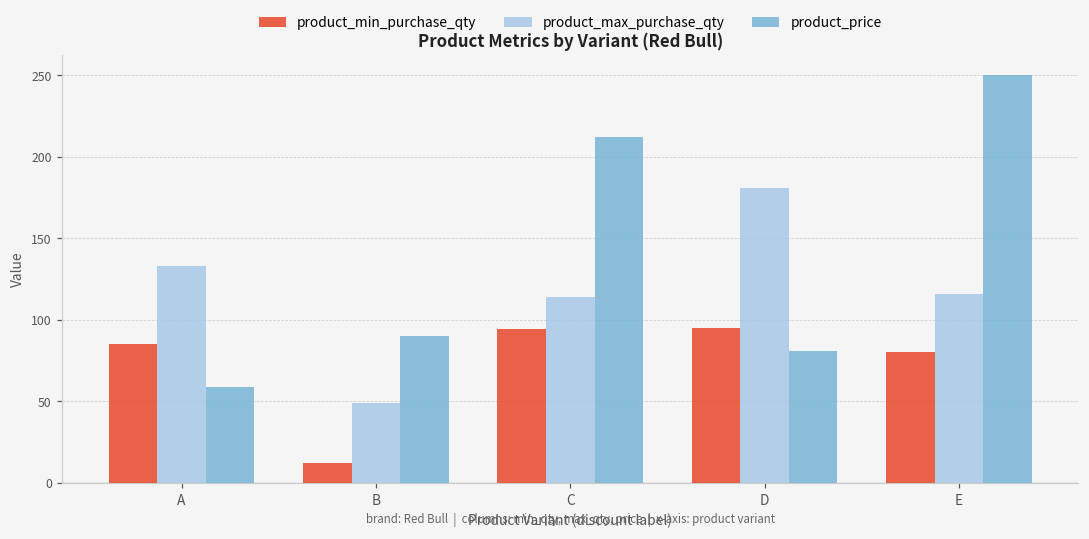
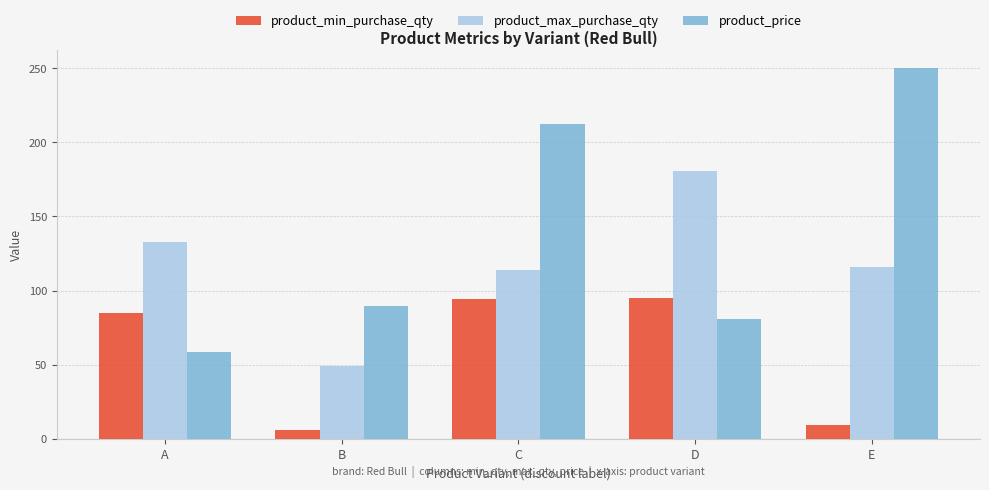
product_min_purchase_qty, B: 12 -> 6
product_min_purchase_qty, E: 80 -> 9
